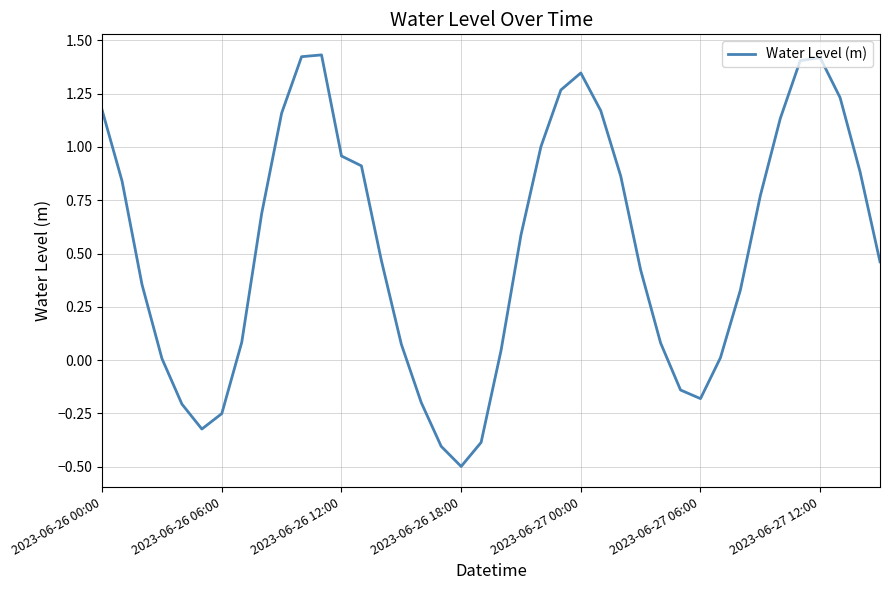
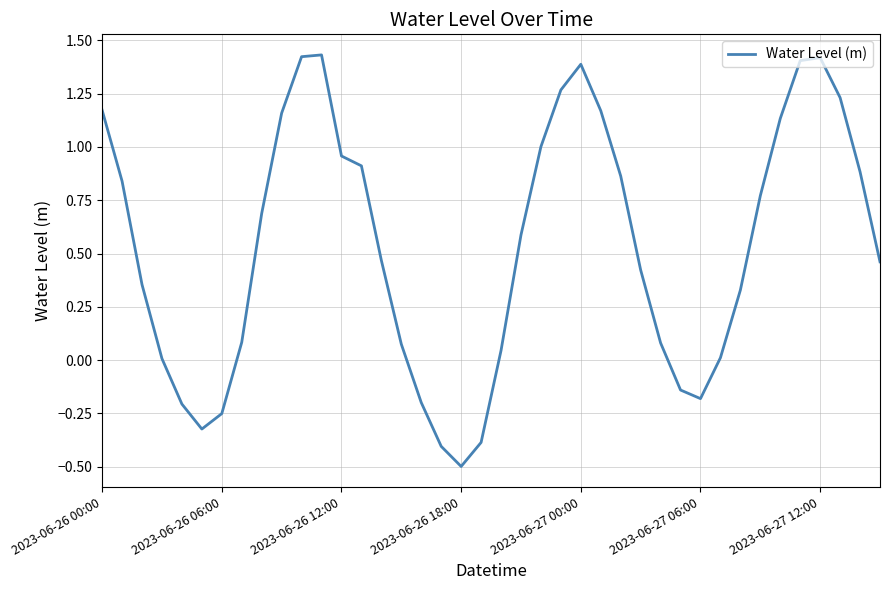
2023-06-27 00:00: 1.35 -> 1.39
